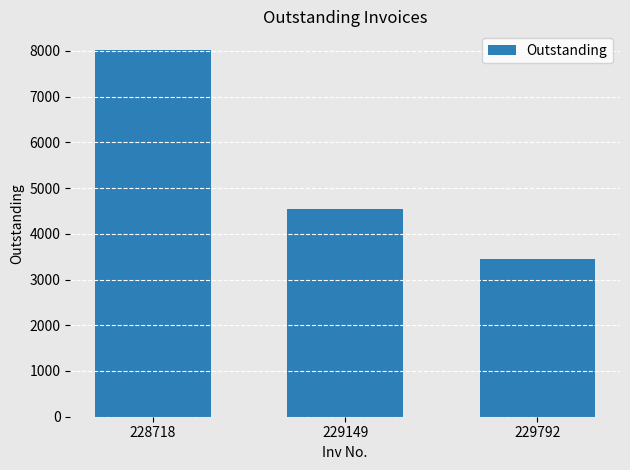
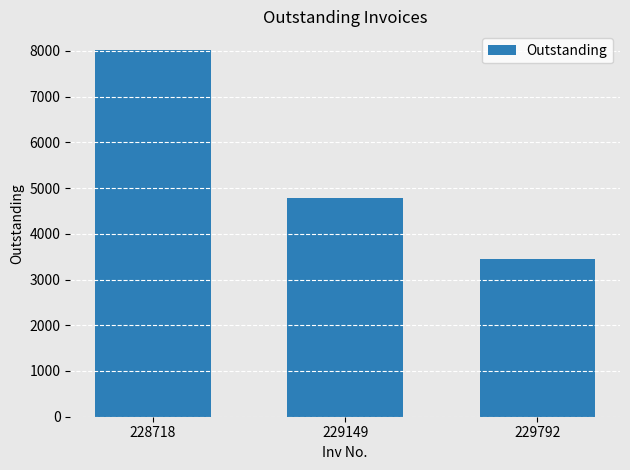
229149: 4500 -> 4800
